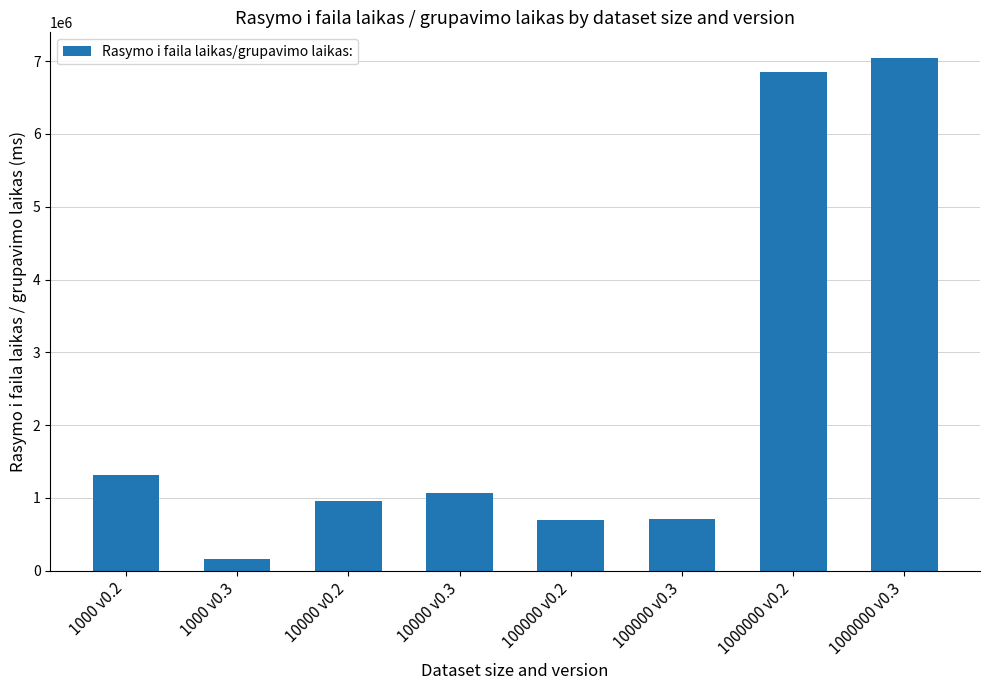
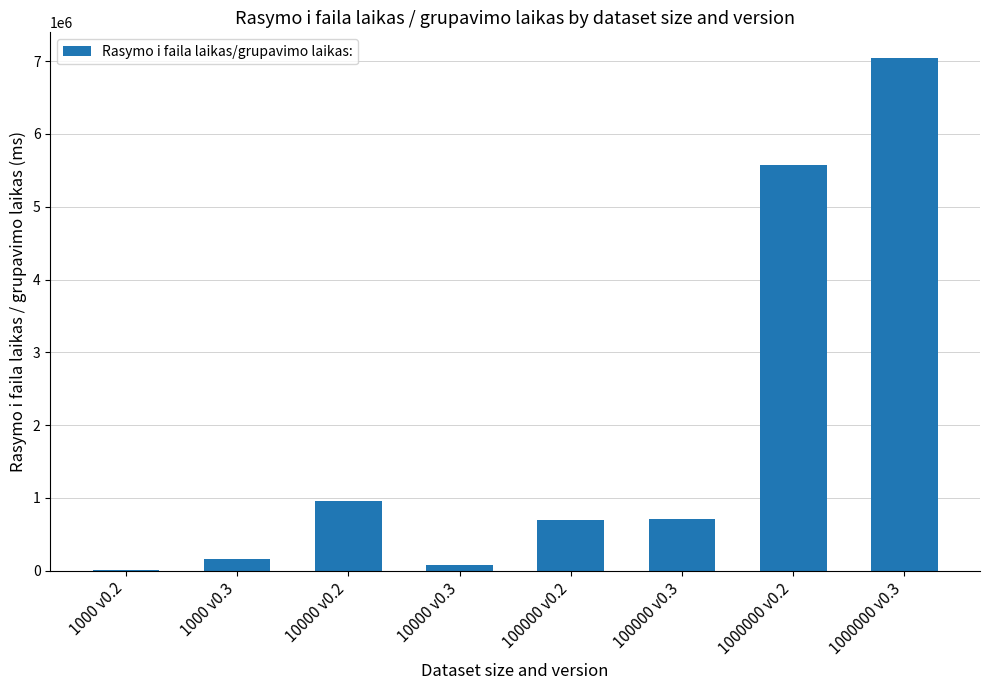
1000 v0.2: 1300000 -> 0
10000 v0.3: 1100000 -> 100000
1000000 v0.2: 6800000 -> 5600000
